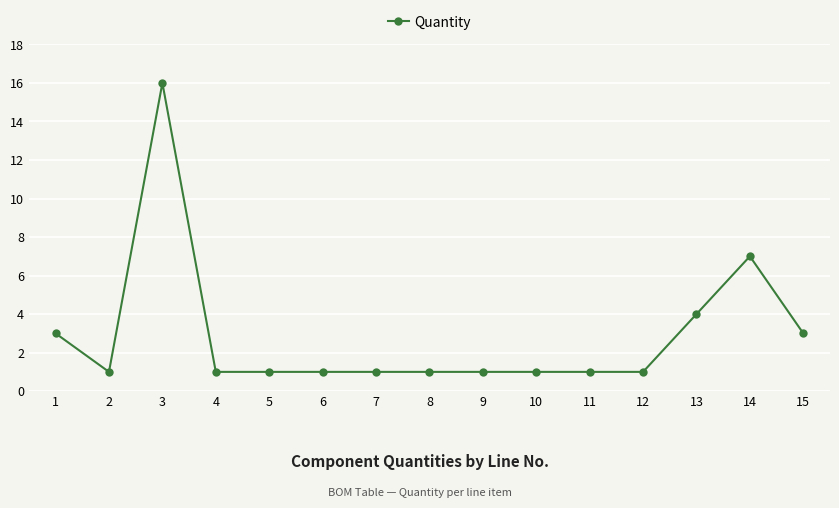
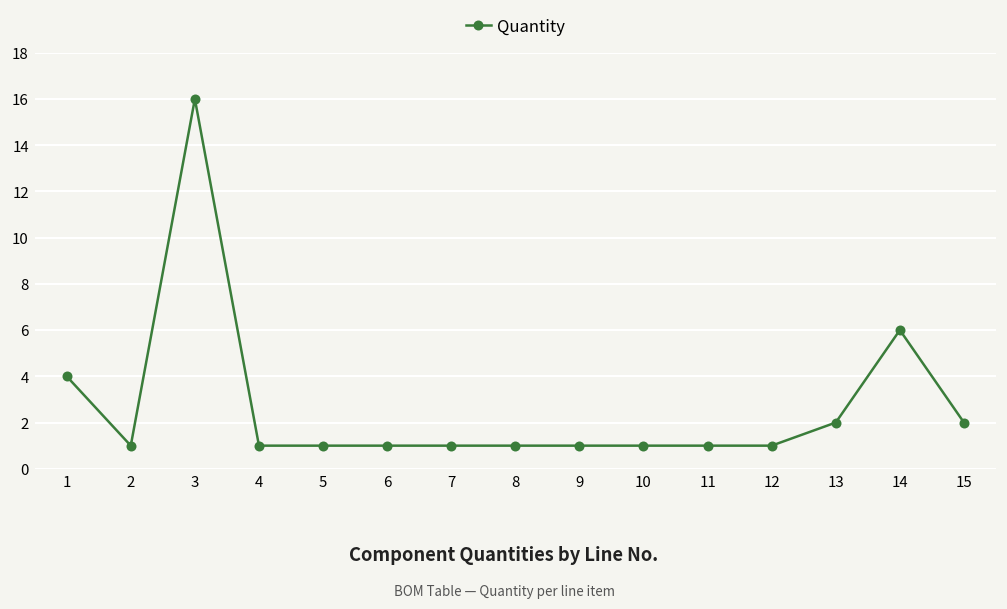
1: 3 -> 4
13: 4 -> 2
14: 7 -> 6
15: 3 -> 2
